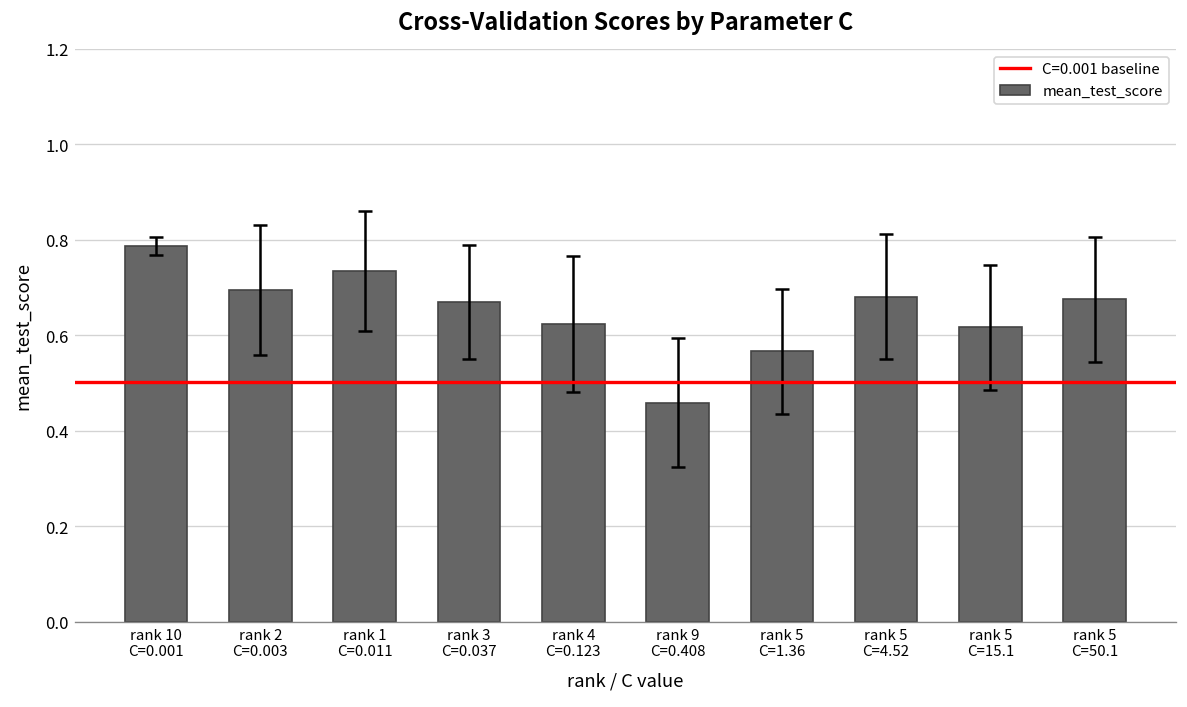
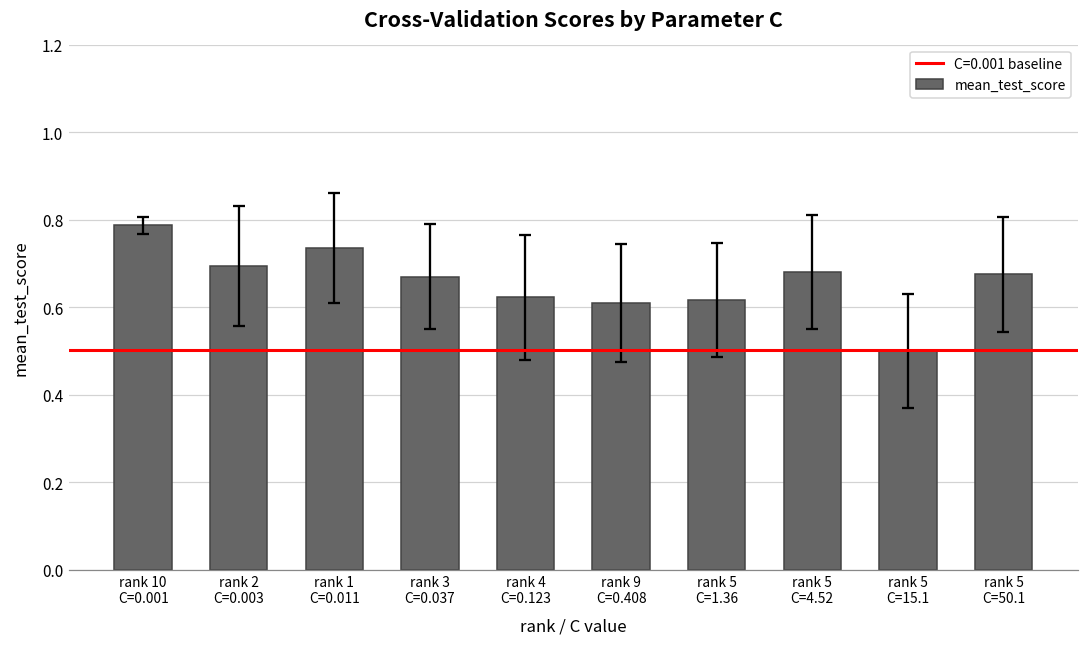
mean_test_score, rank 9 C=0.408: 0.46 -> 0.61
mean_test_score, rank 5 C=1.36: 0.57 -> 0.62
mean_test_score, rank 5 C=15.1: 0.62 -> 0.50
